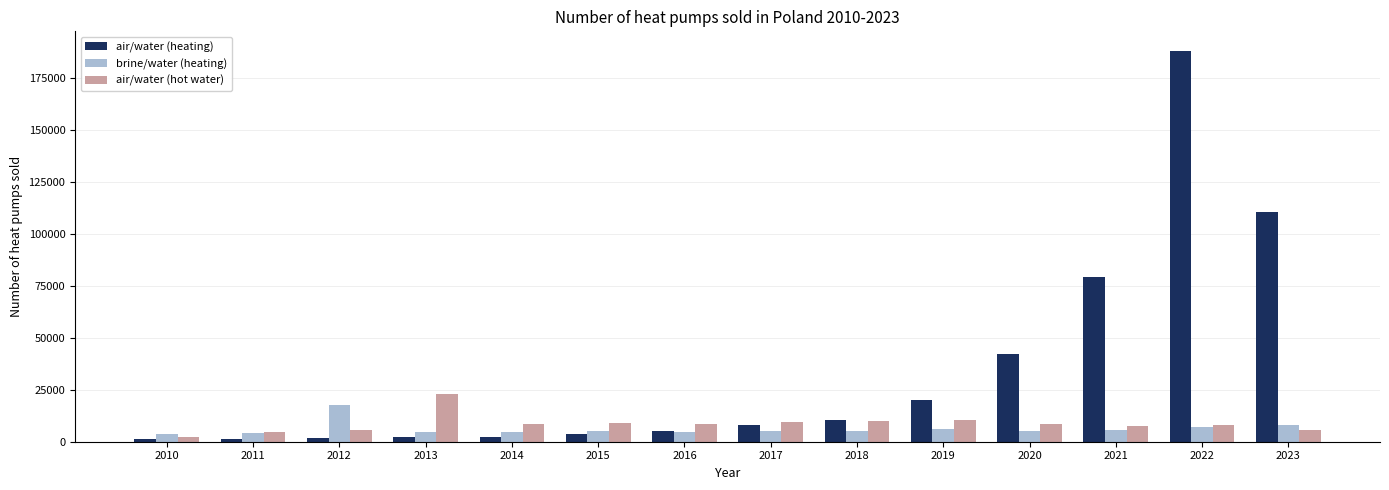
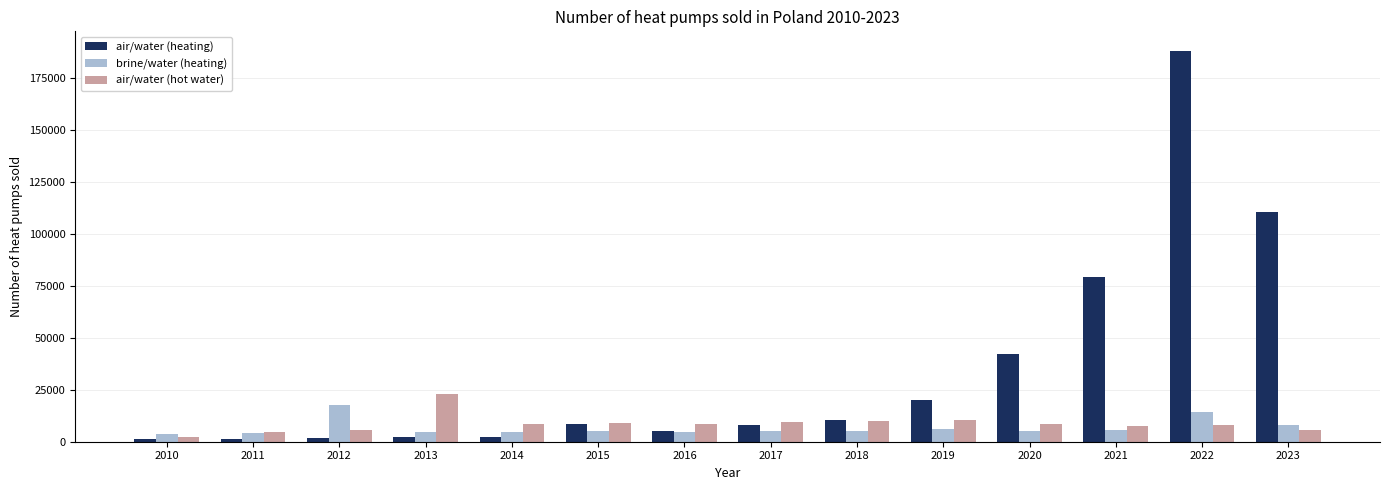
air/water (heating), 2015: 4000 -> 8000
brine/water (heating), 2022: 7000 -> 15000
